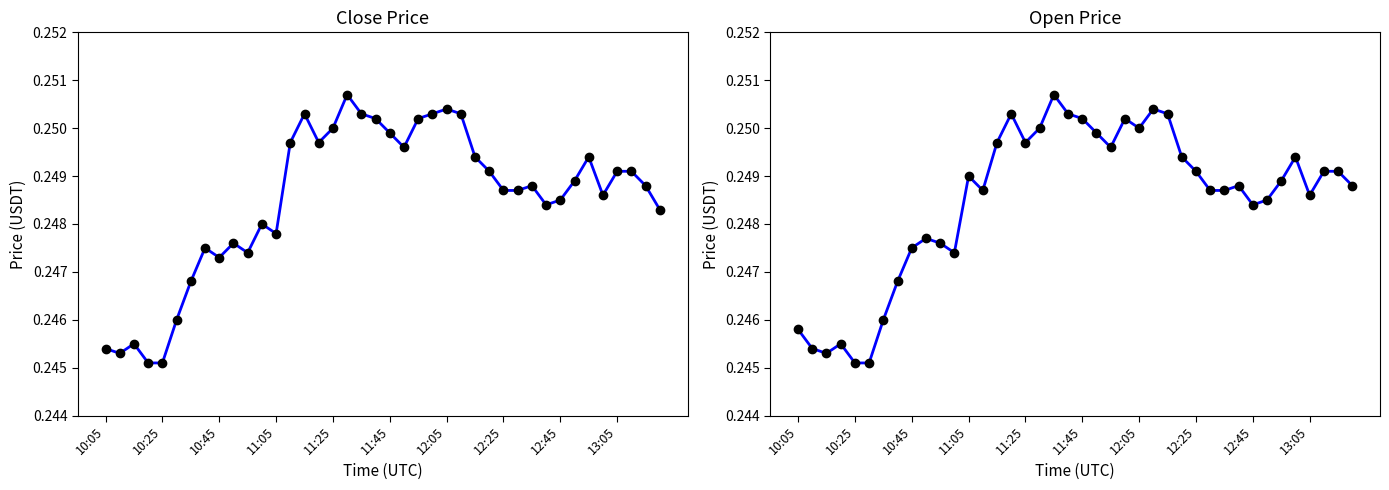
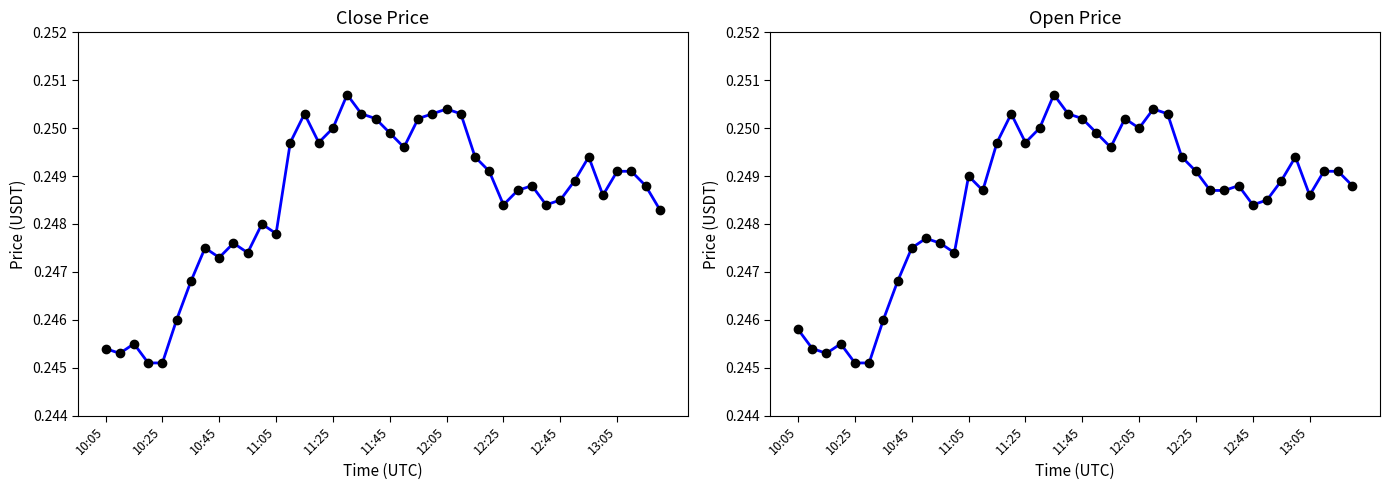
Close Price, 12:25: 0.2487 -> 0.2484
